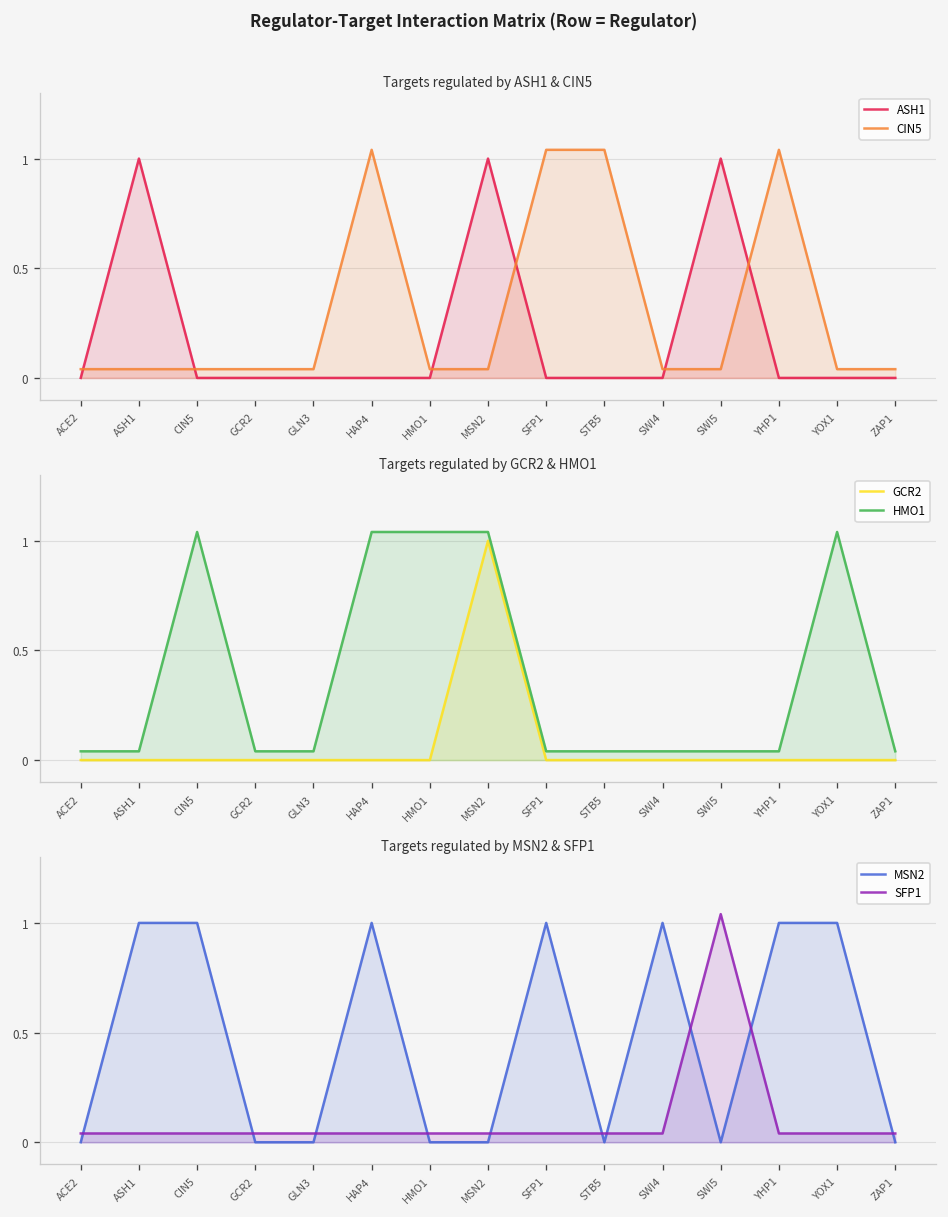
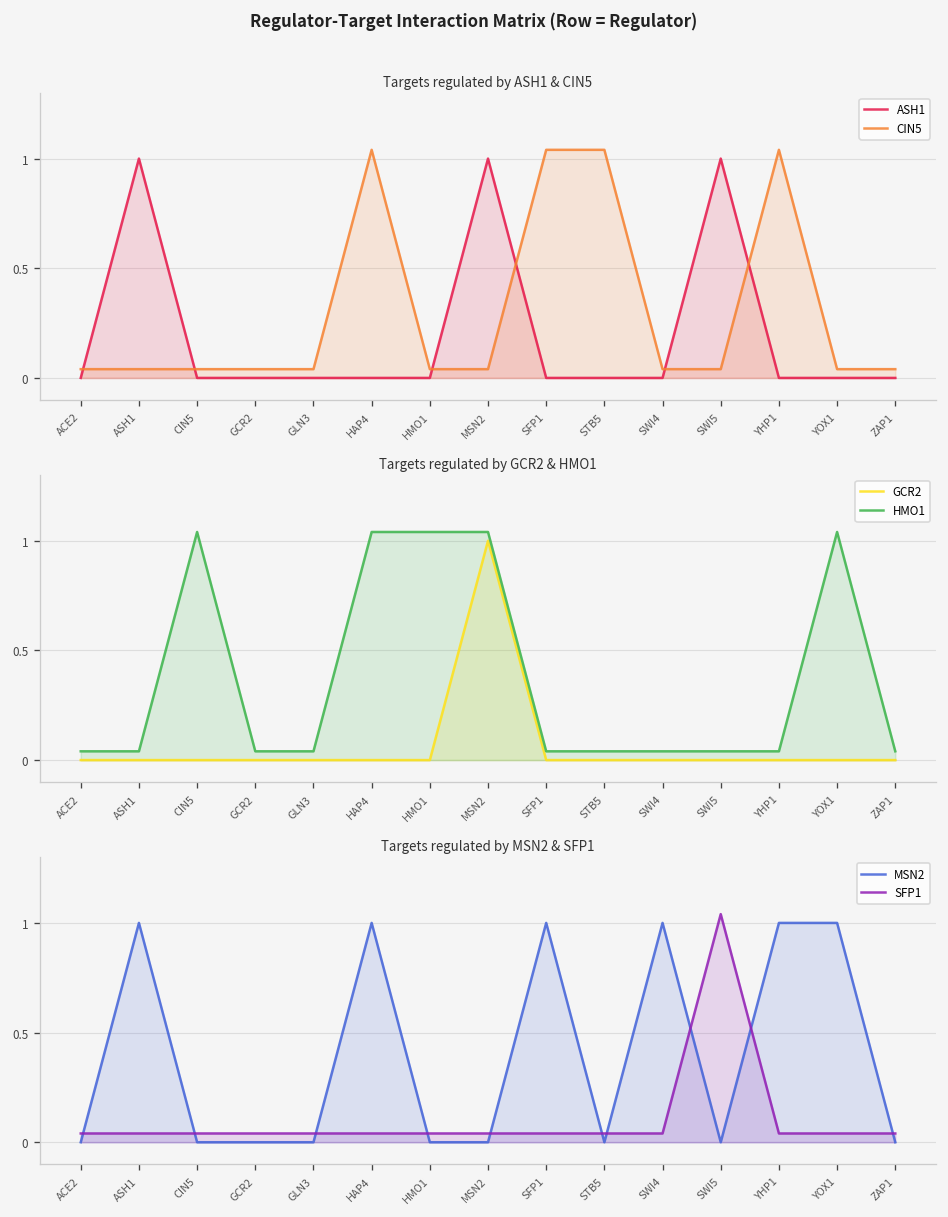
Targets regulated by MSN2 & SFP1, MSN2, CIN5: 1 -> 0
